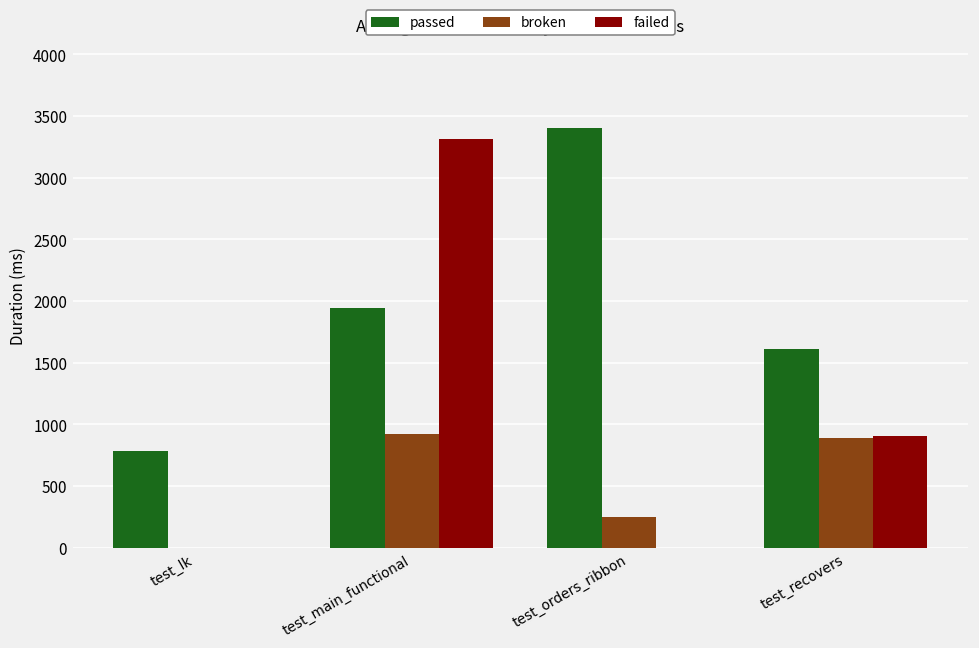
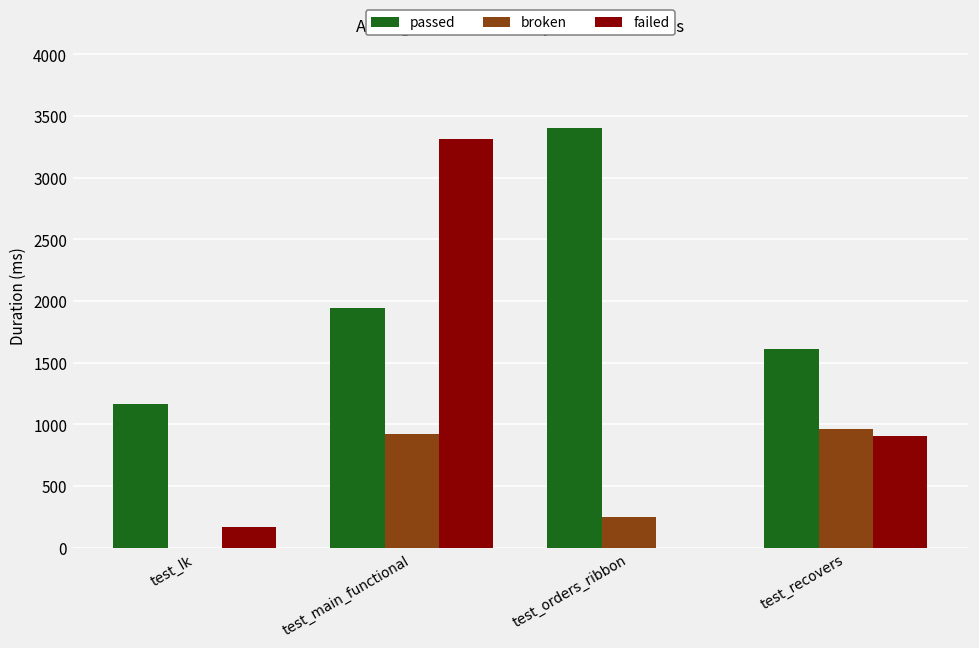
passed, test_lk: 780 -> 1160
failed, test_lk: 0 -> 170
broken, test_recovers: 890 -> 960
